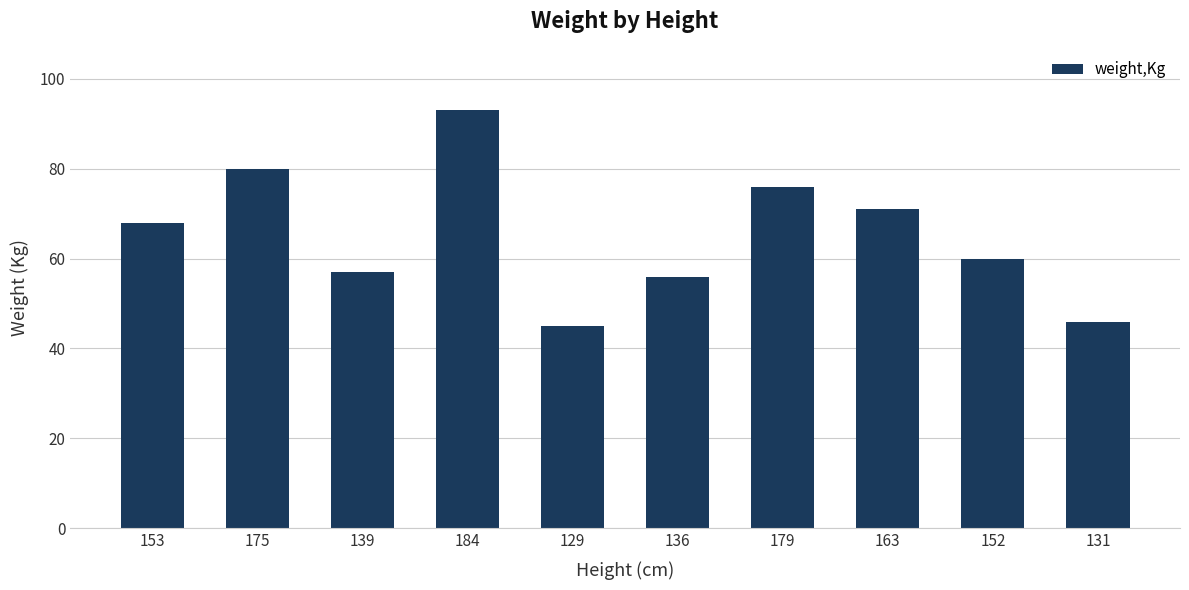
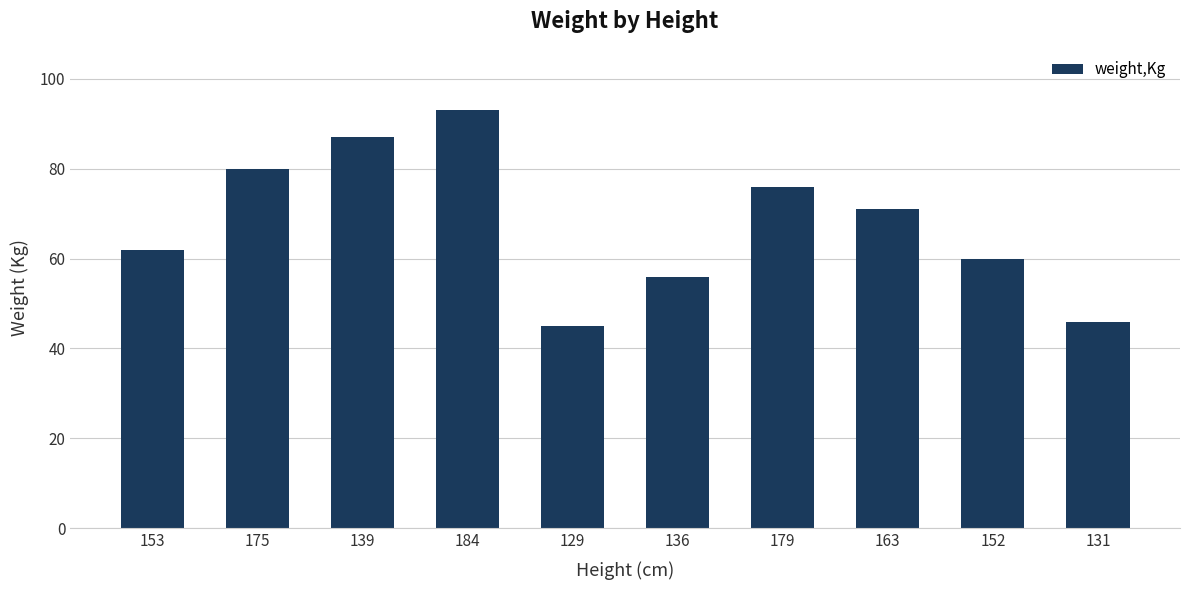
153: 68 -> 62
139: 57 -> 87
